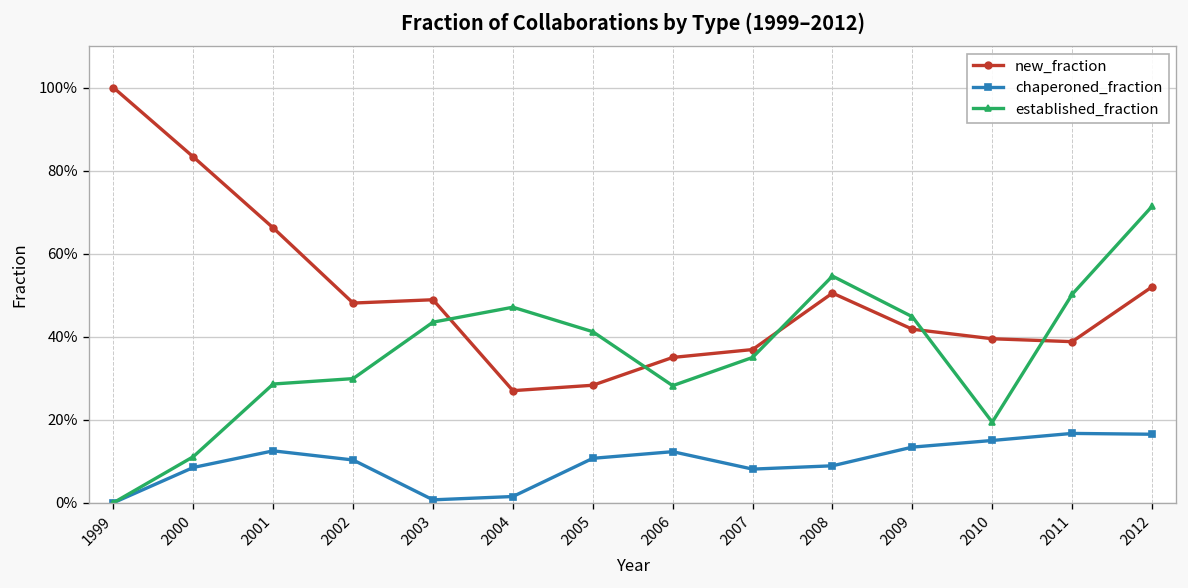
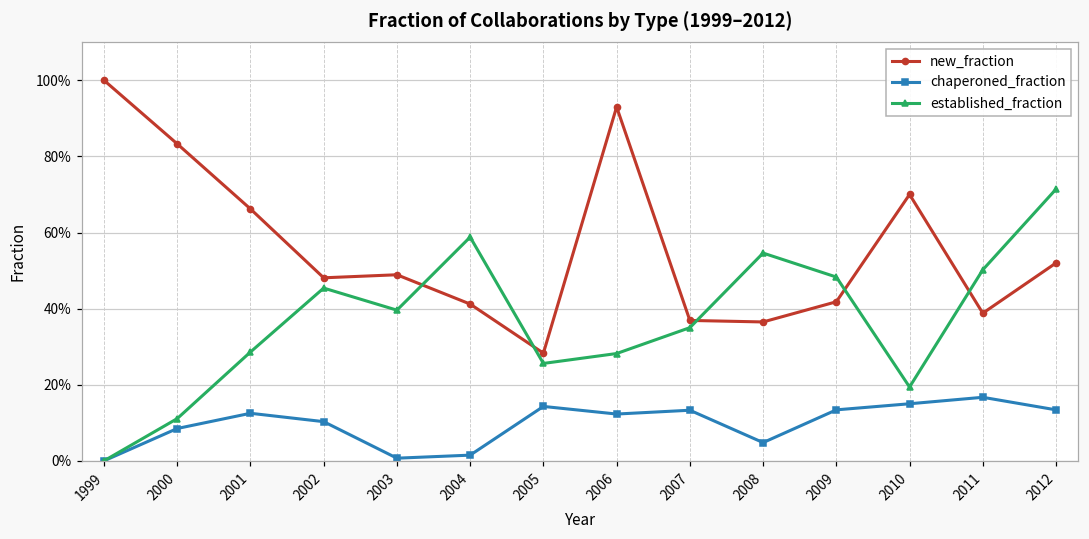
established_fraction, 2002: 30% -> 45%
established_fraction, 2003: 44% -> 40%
new_fraction, 2004: 27% -> 41%
established_fraction, 2004: 47% -> 59%
chaperoned_fraction, 2005: 11% -> 14%
established_fraction, 2005: 41% -> 26%
new_fraction, 2006: 35% -> 93%
chaperoned_fraction, 2007: 8% -> 13%
new_fraction, 2008: 51% -> 37%
chaperoned_fraction, 2008: 9% -> 5%
established_fraction, 2009: 45% -> 48%
new_fraction, 2010: 40% -> 70%
chaperoned_fraction, 2012: 17% -> 13%
